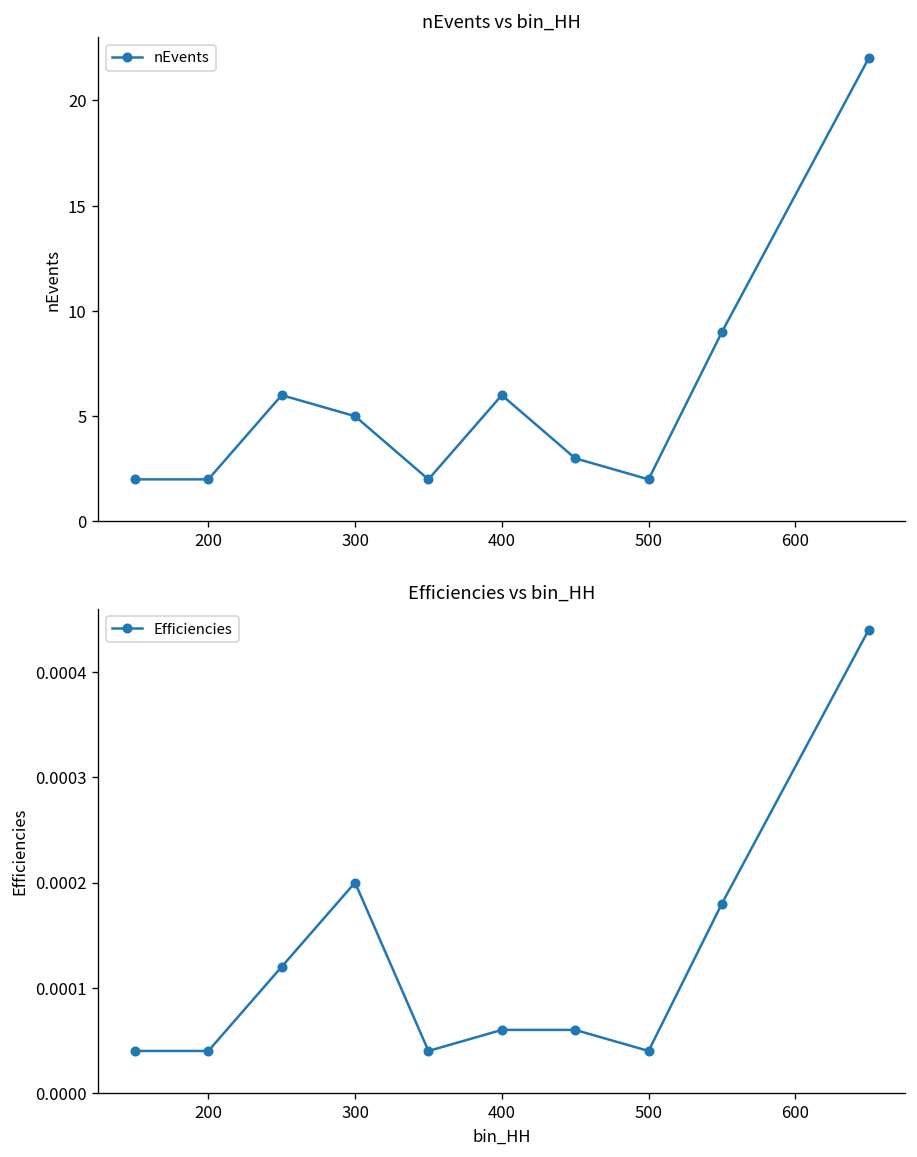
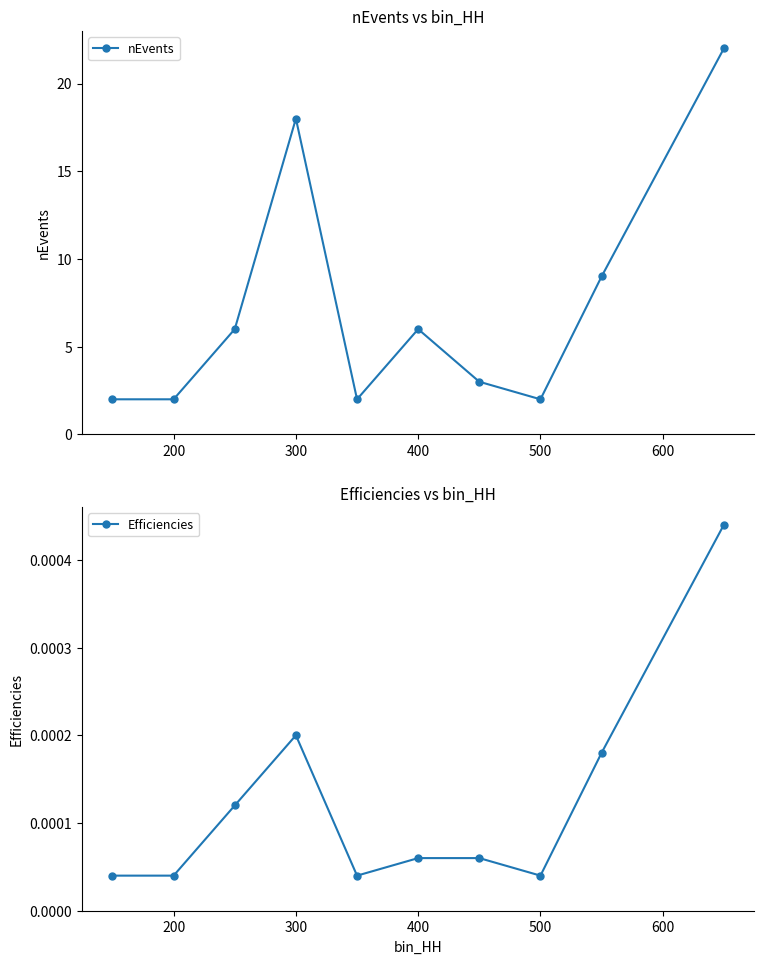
nEvents vs bin_HH, 300: 5 -> 18
